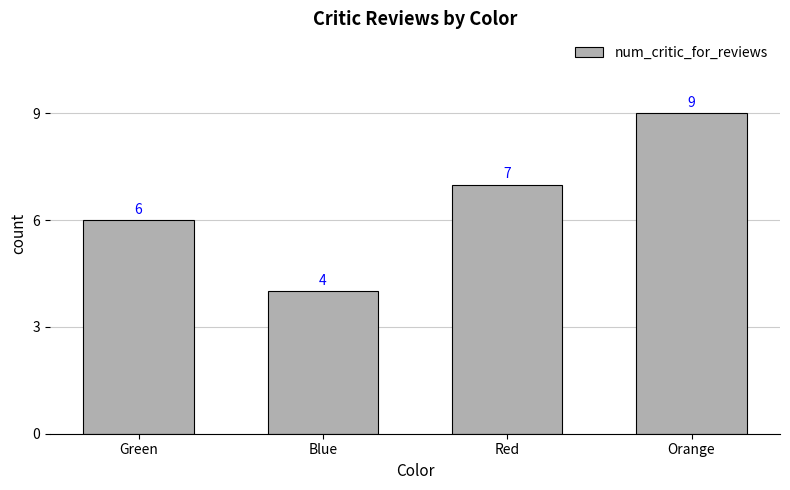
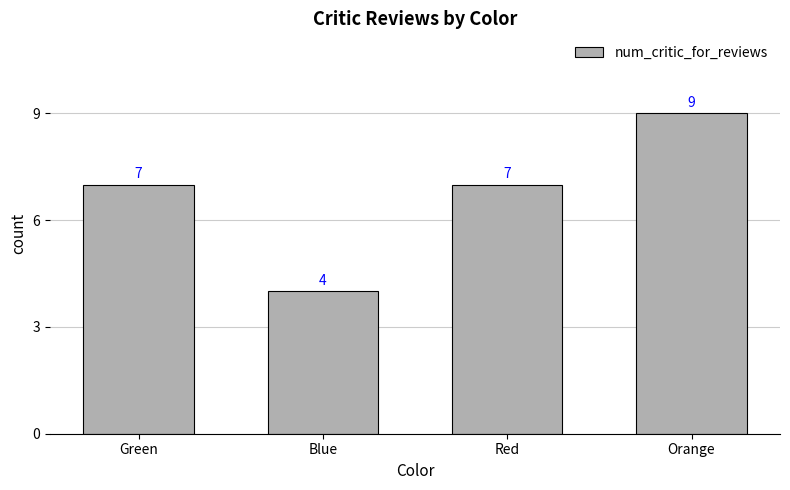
Green: 6 -> 7
